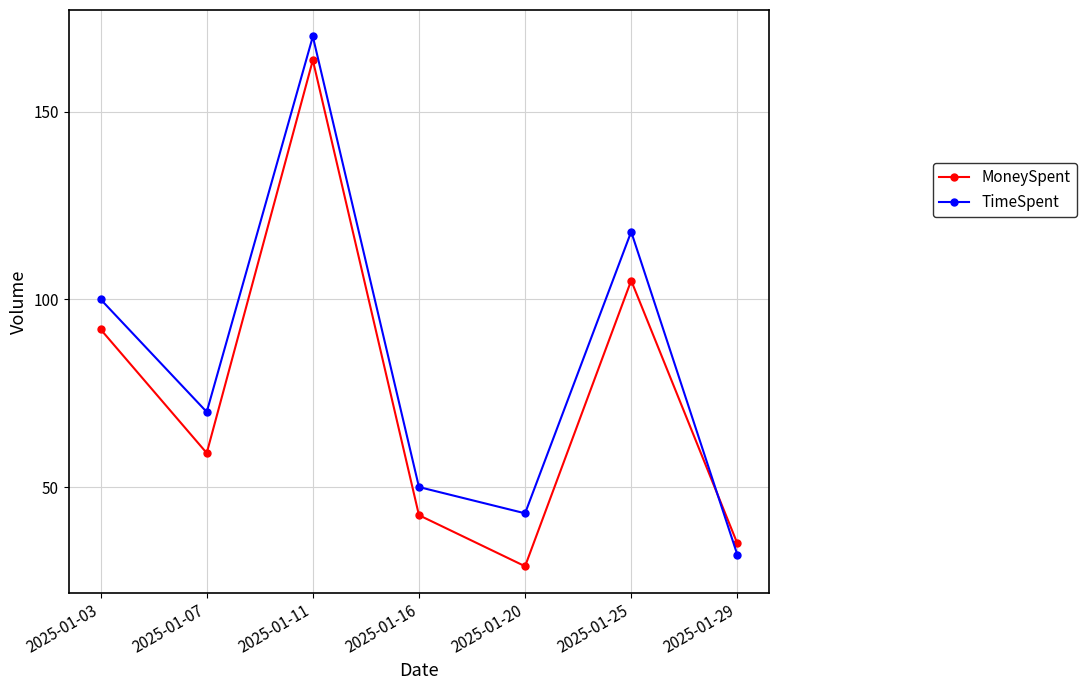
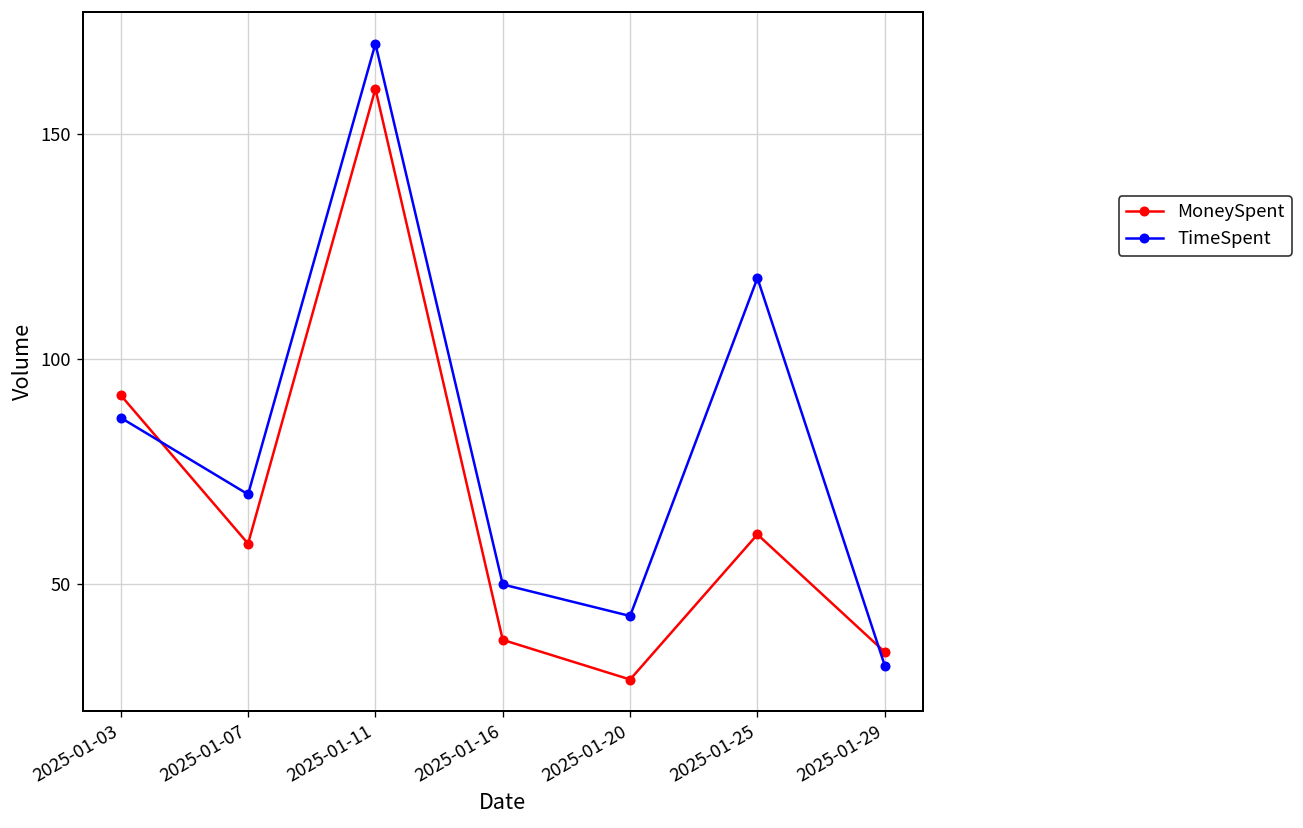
TimeSpent, 2025-01-03: 100 -> 87
MoneySpent, 2025-01-11: 164 -> 160
MoneySpent, 2025-01-16: 43 -> 38
MoneySpent, 2025-01-25: 105 -> 61
